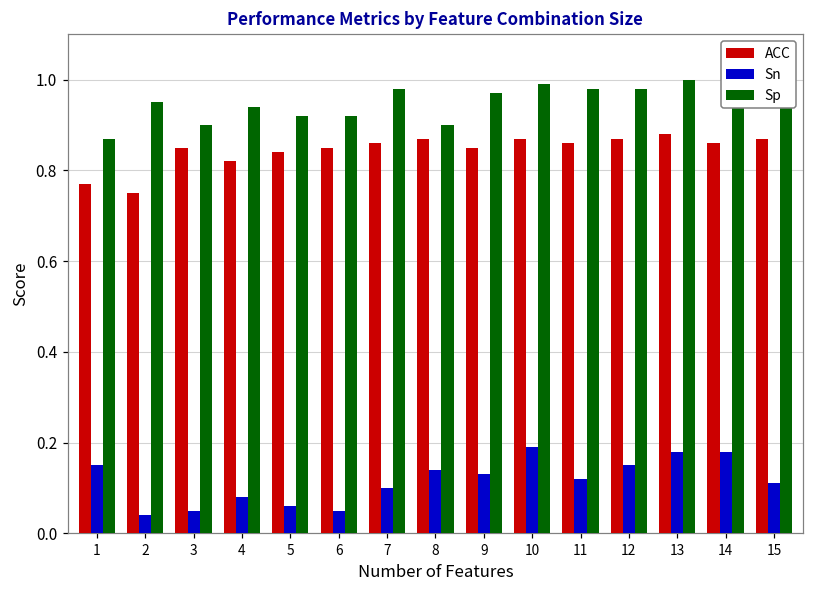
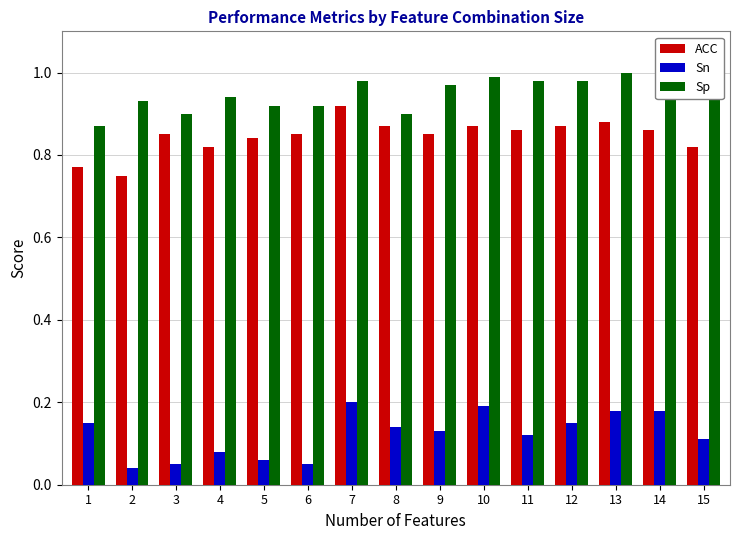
Sp, 2: 0.95 -> 0.93
ACC, 7: 0.86 -> 0.92
Sn, 7: 0.1 -> 0.2
ACC, 15: 0.87 -> 0.82
